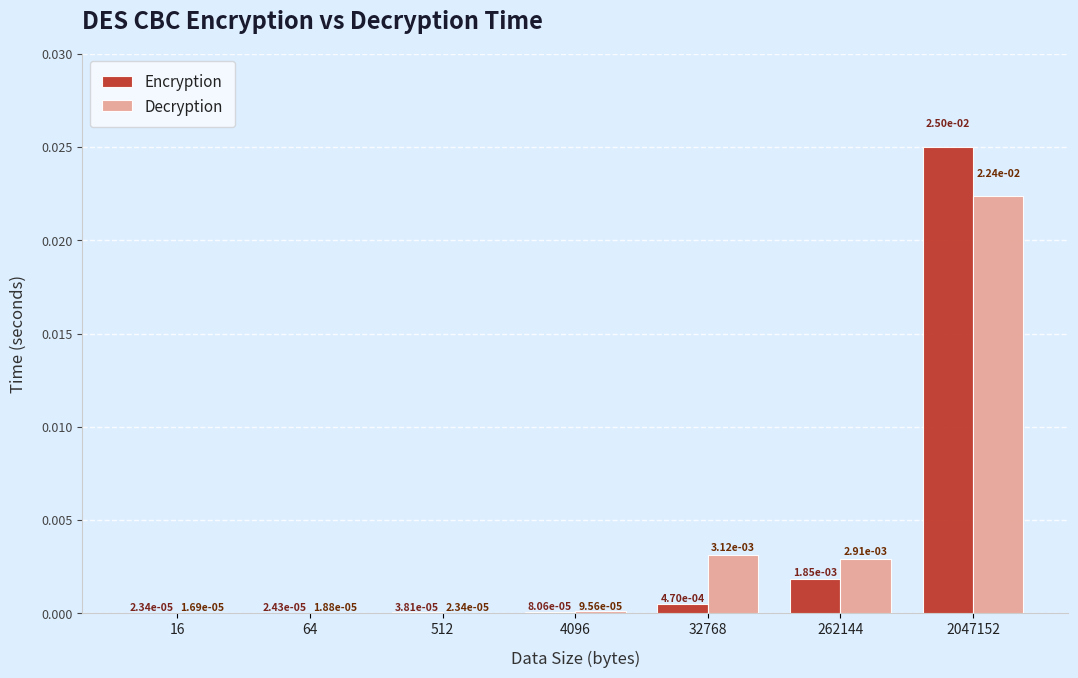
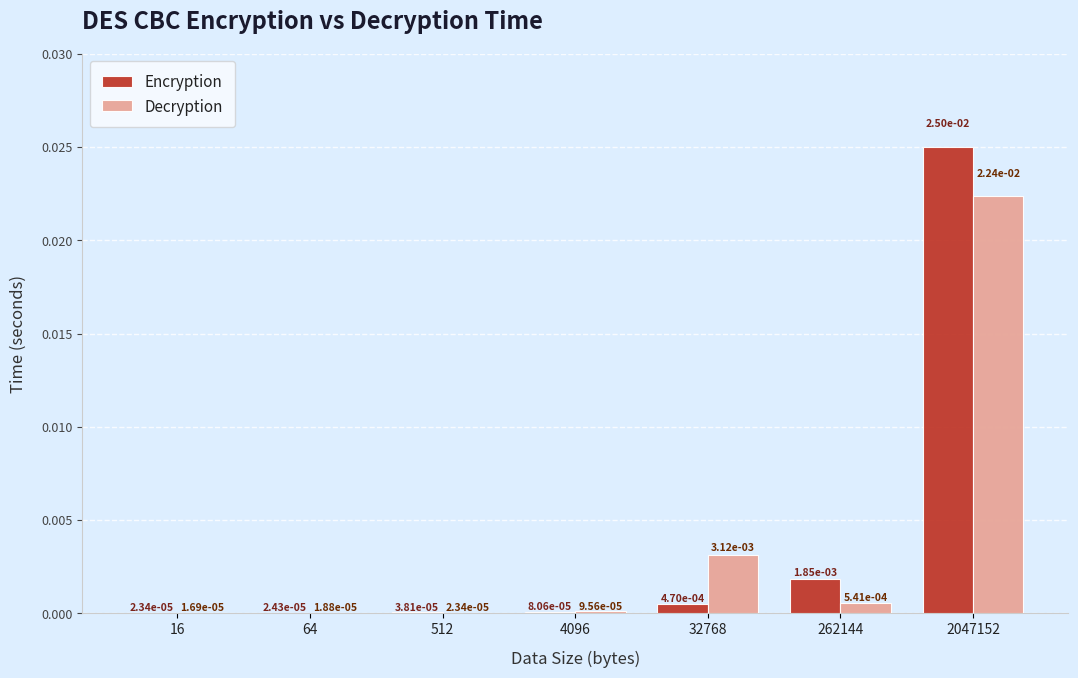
Decryption, 262144: 2.91e-03 -> 5.41e-04
